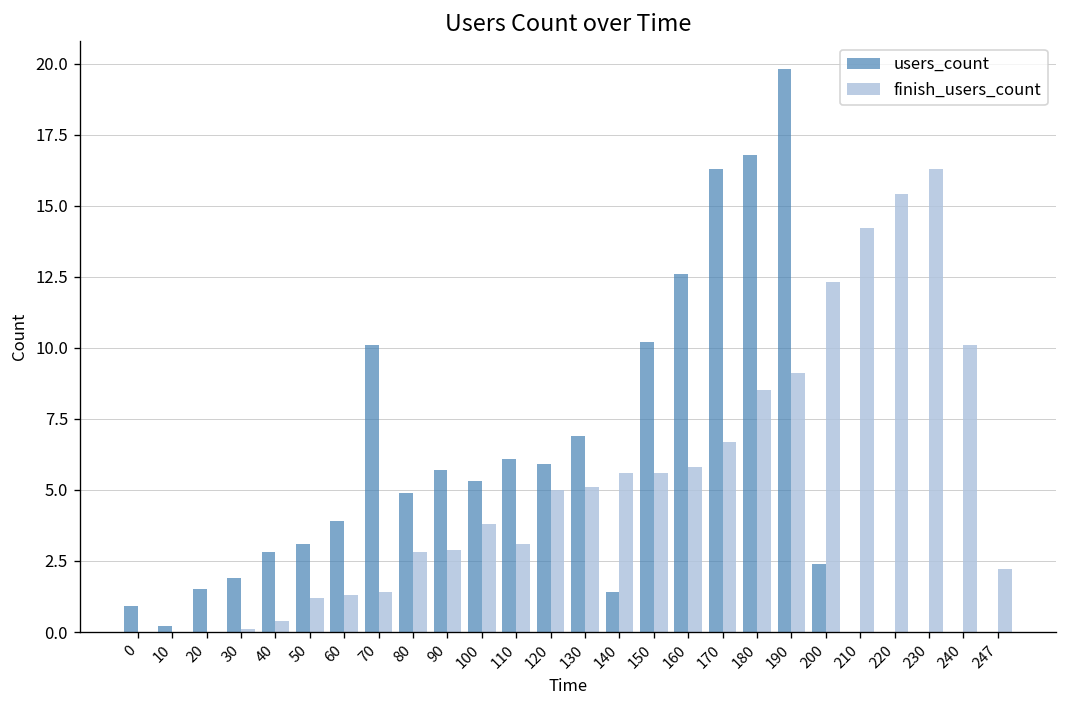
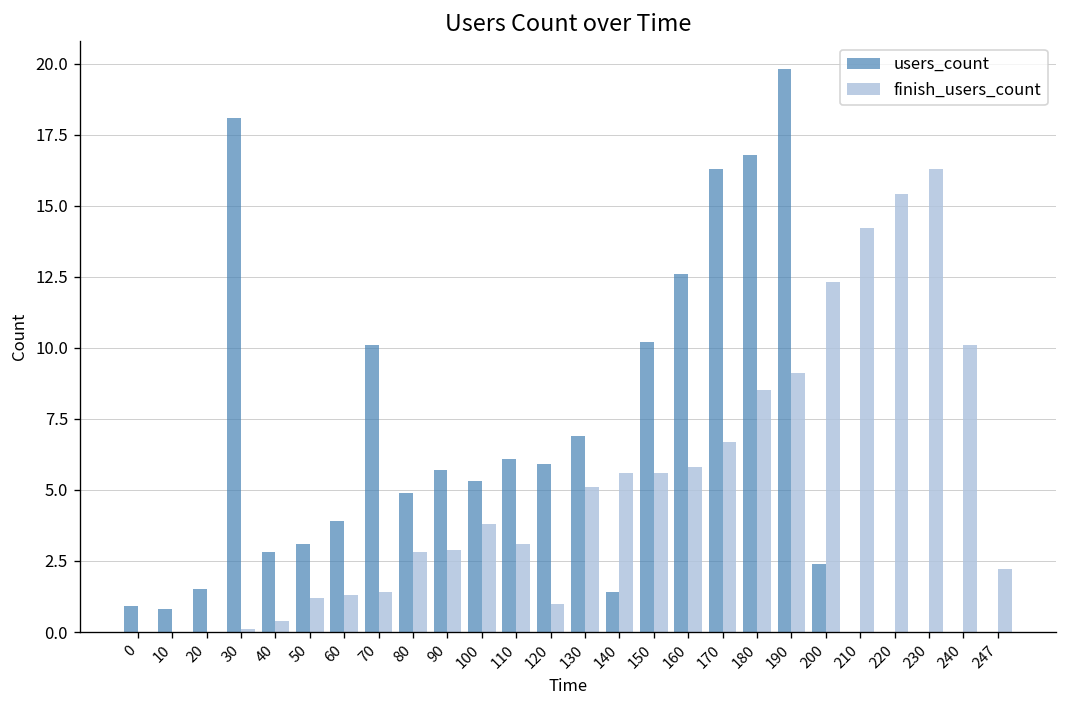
users_count, 10: 0.2 -> 0.8
users_count, 30: 1.9 -> 18.1
finish_users_count, 120: 5 -> 1
